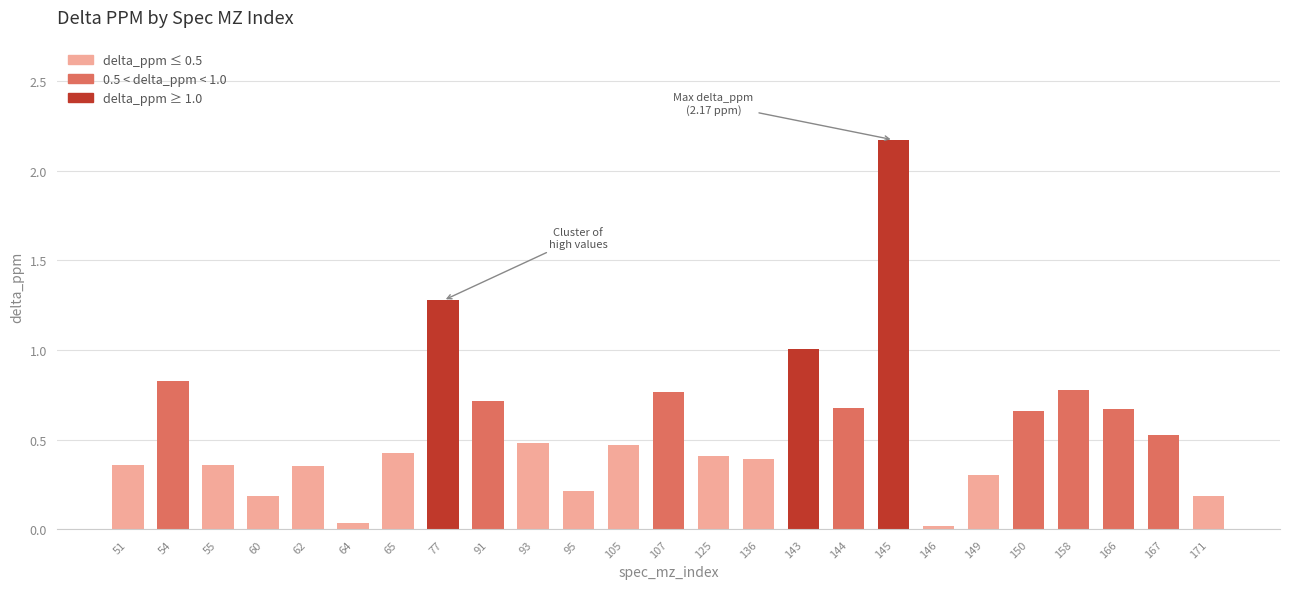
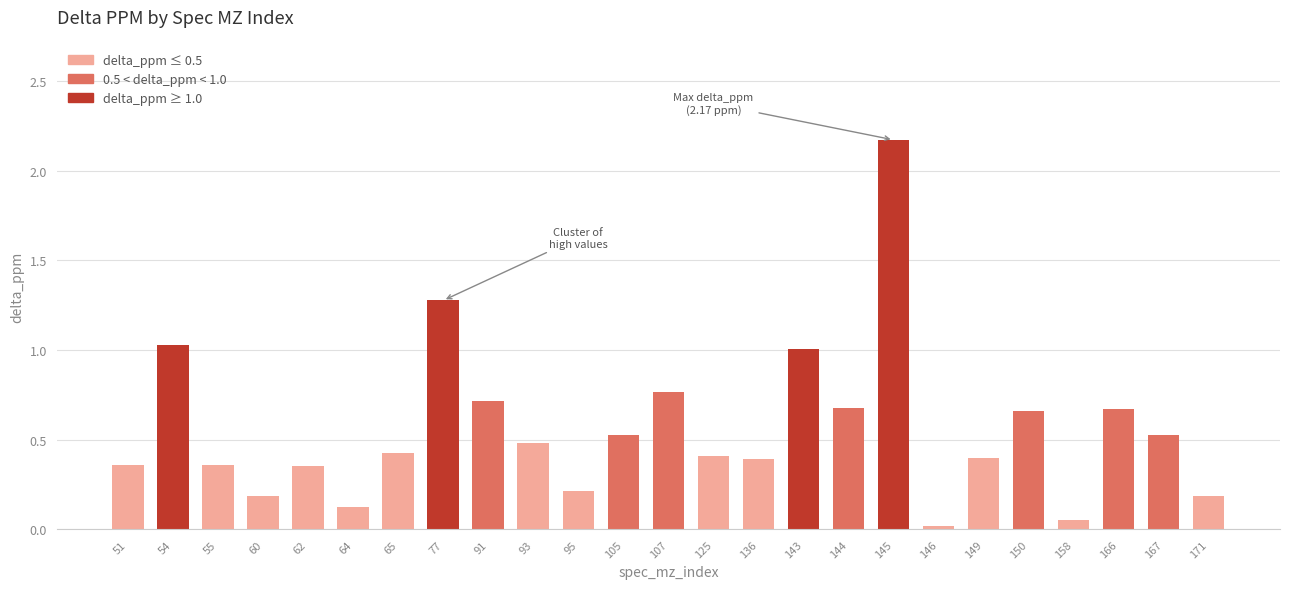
54: 0.83 -> 1.03
64: 0.04 -> 0.13
105: 0.47 -> 0.53
149: 0.30 -> 0.40
158: 0.78 -> 0.05
